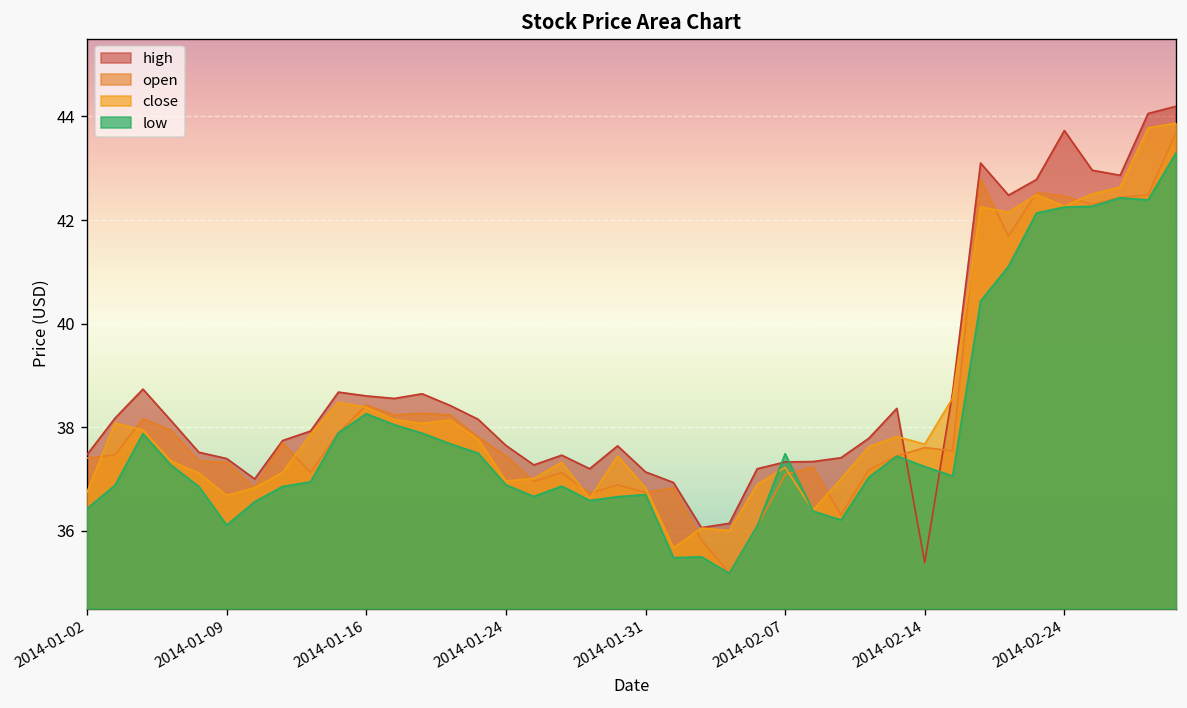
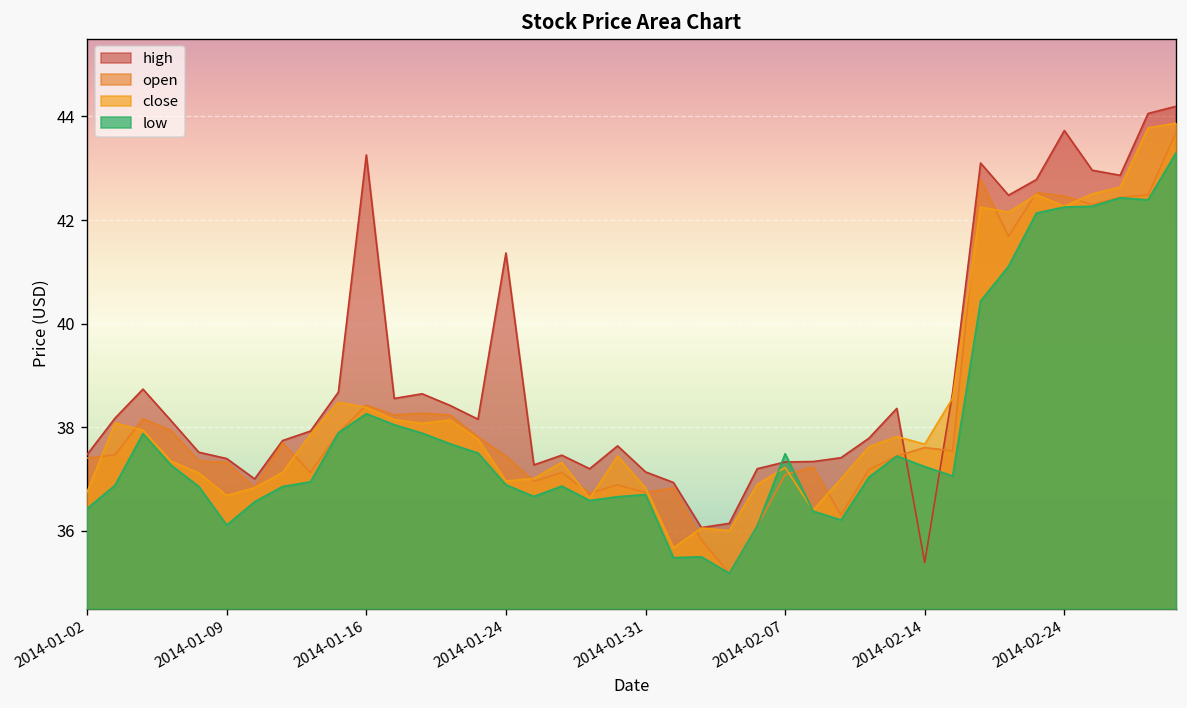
high, 2014-01-16: 38.6 -> 43.3
high, 2014-01-24: 37.6 -> 41.4
